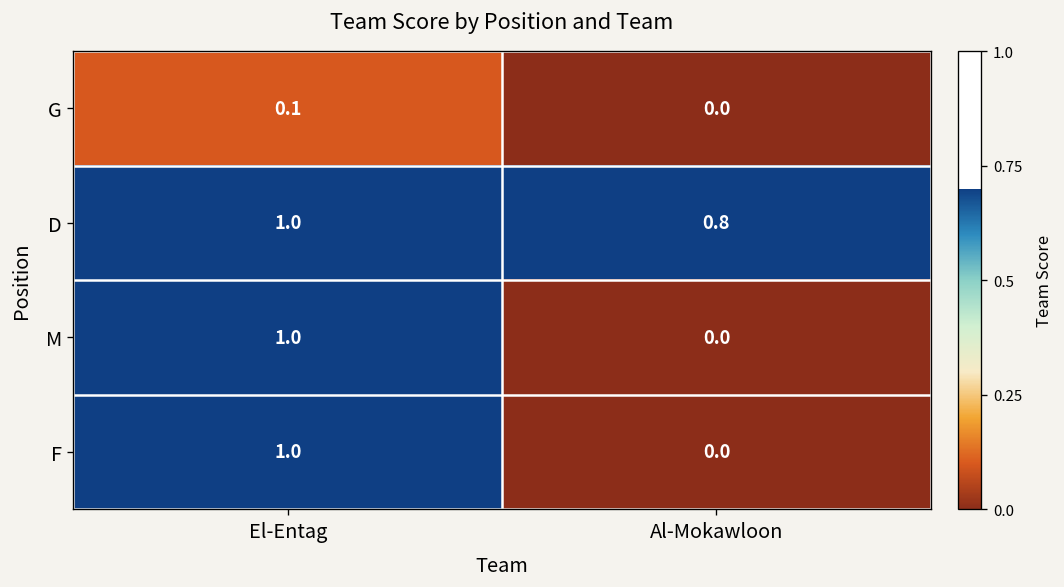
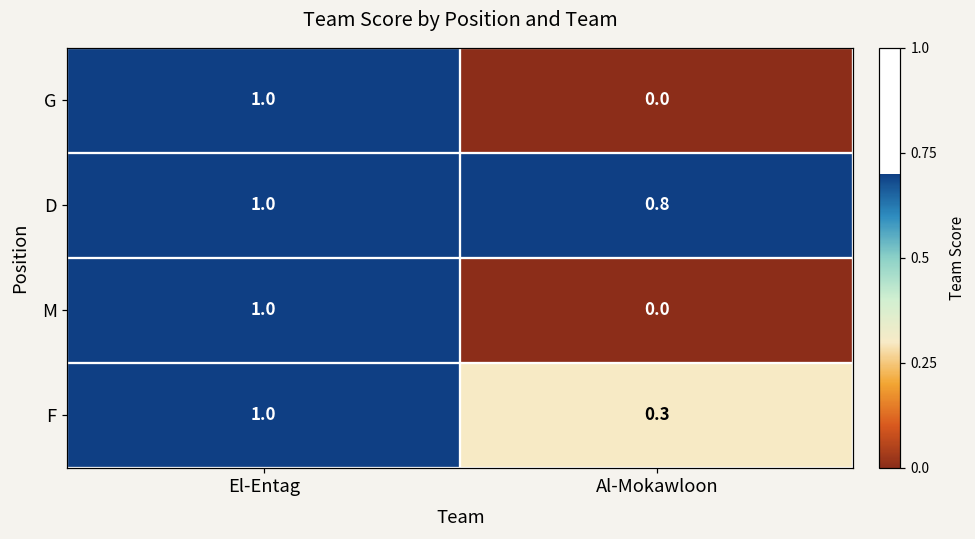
G, El-Entag: 0.1 -> 1.0
F, Al-Mokawloon: 0.0 -> 0.3
